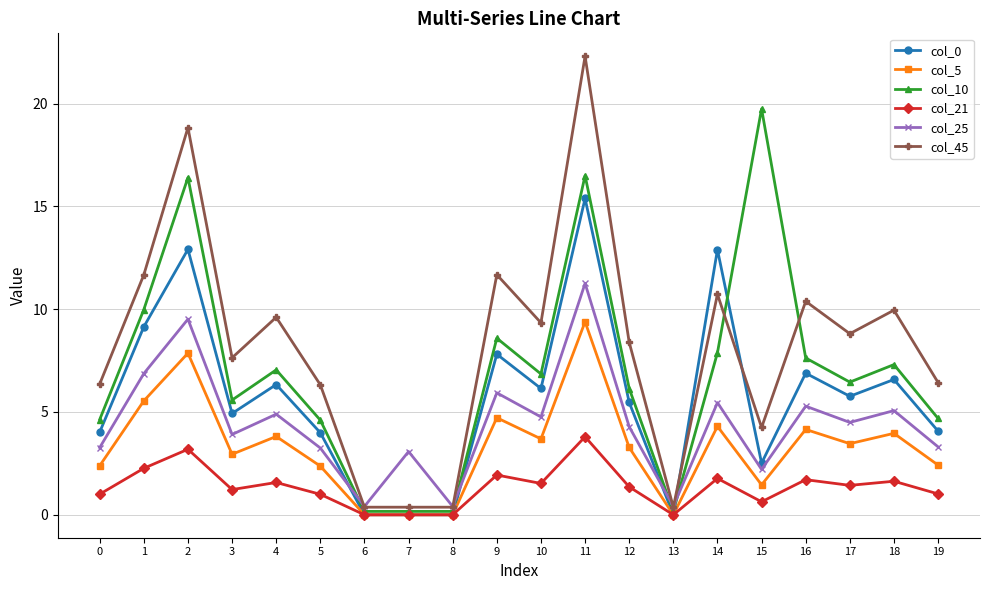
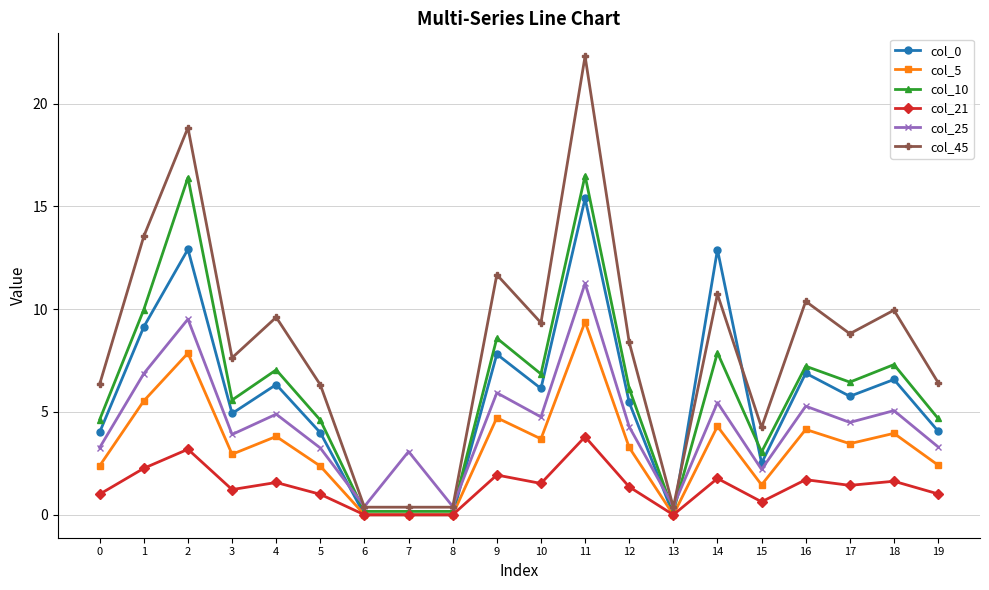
col_45, 1: 11.7 -> 13.5
col_10, 15: 19.7 -> 3.1
col_10, 16: 7.6 -> 7.2
